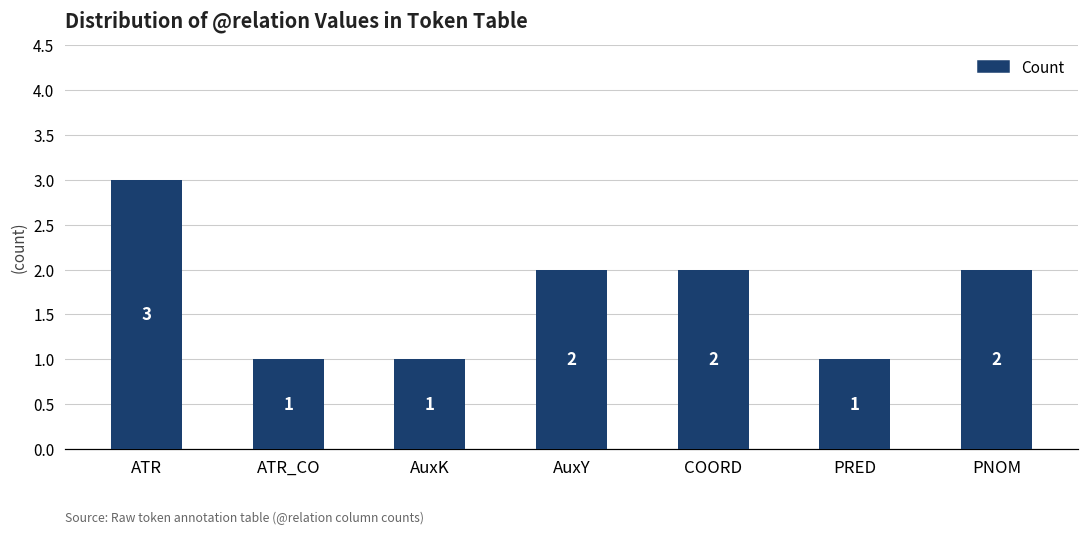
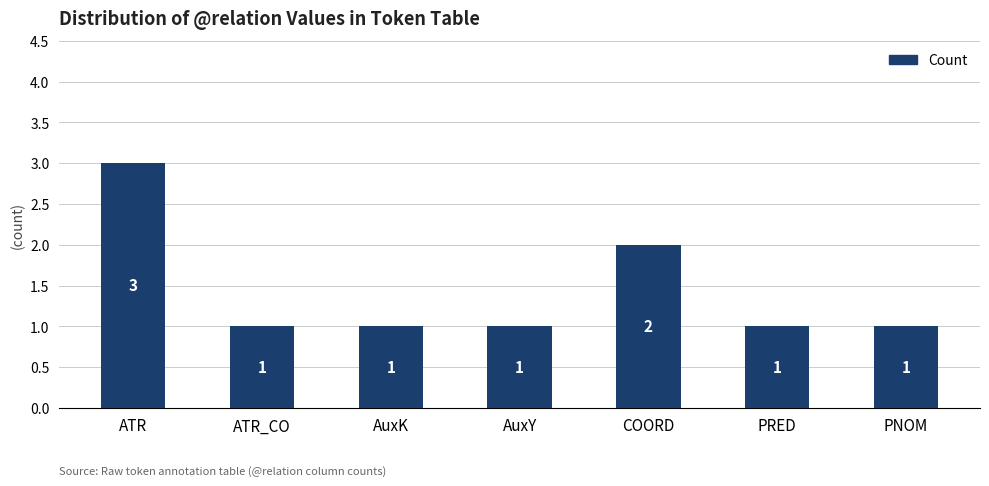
AuxY: 2 -> 1
PNOM: 2 -> 1
